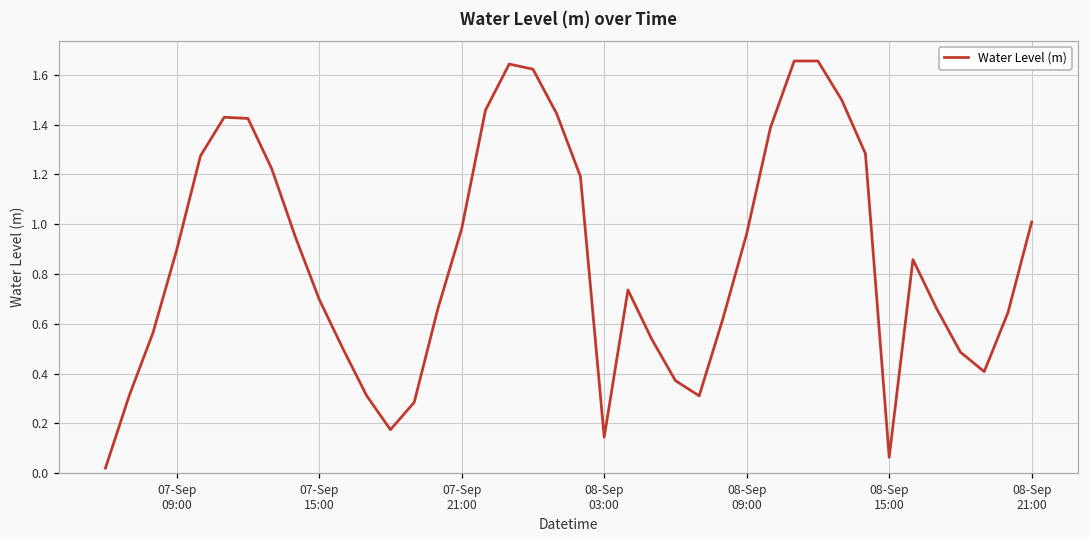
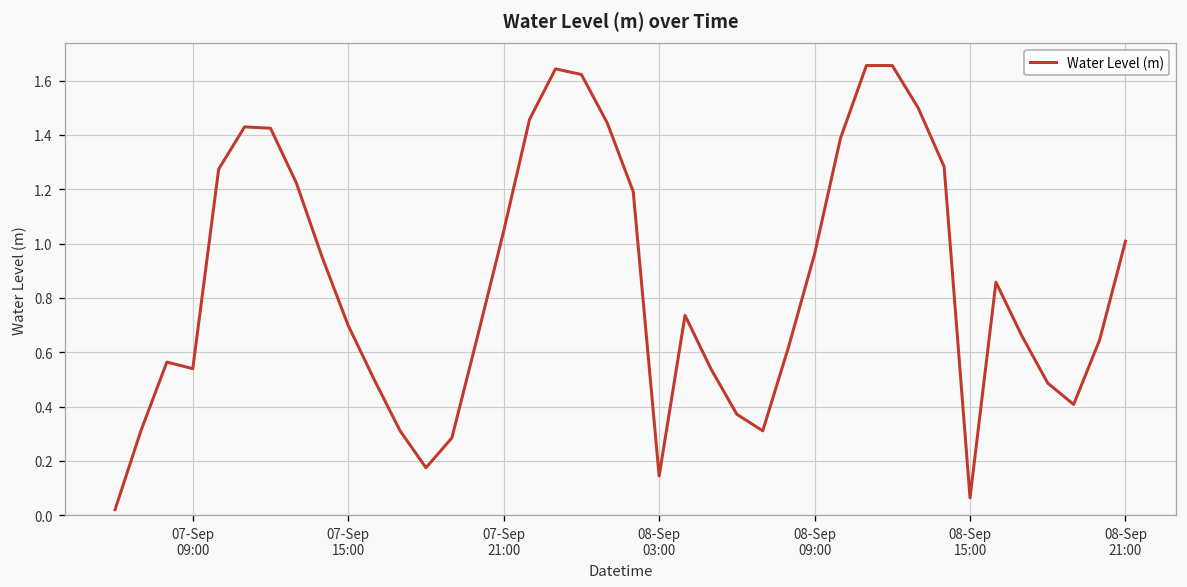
07-Sep 09:00: 0.90 -> 0.54
07-Sep 21:00: 0.98 -> 1.05
